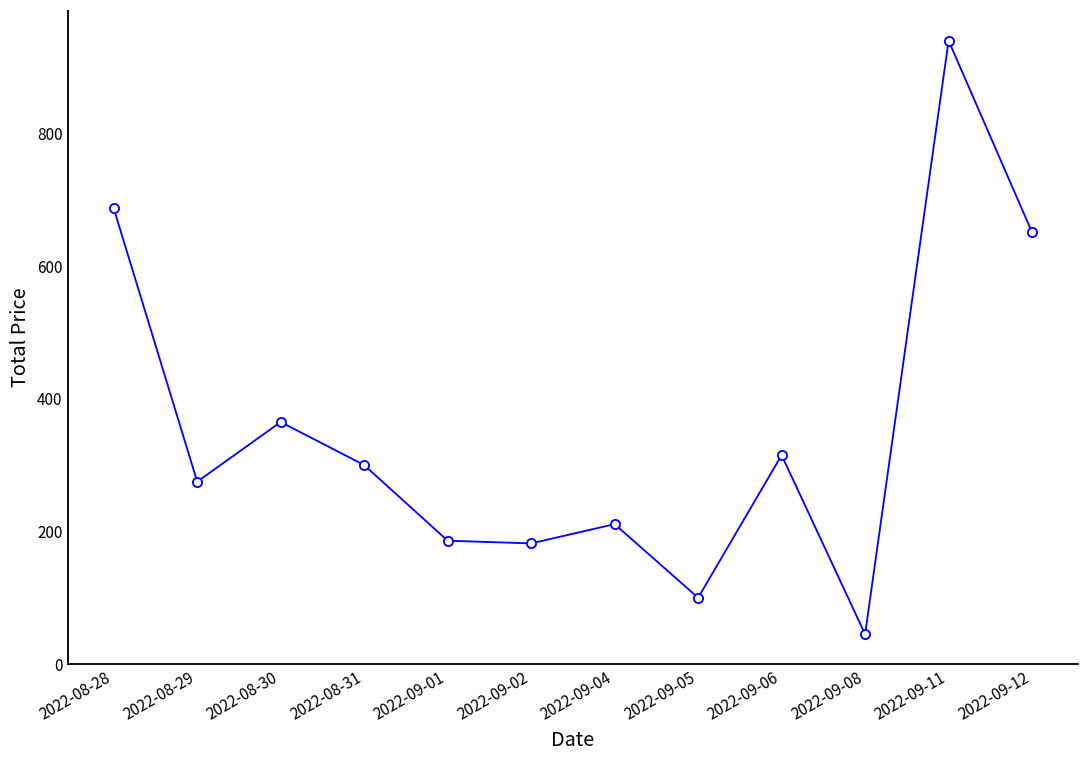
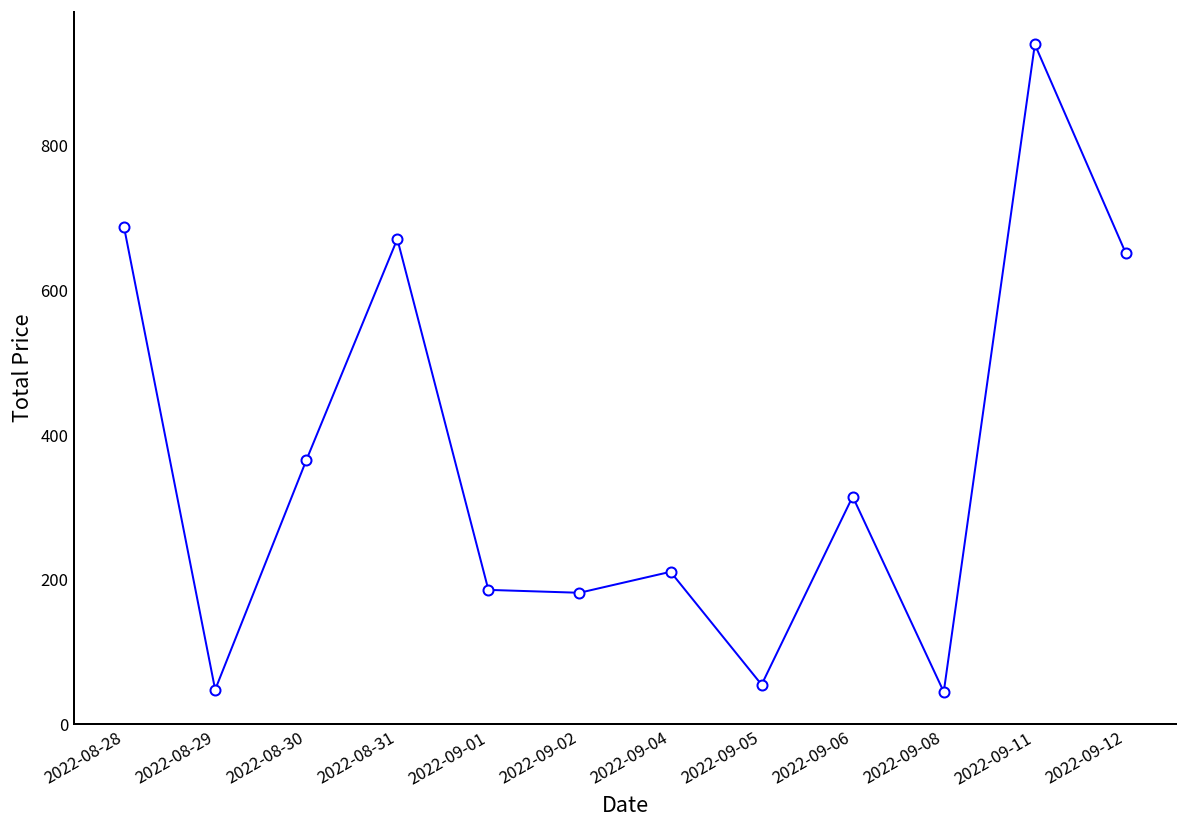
2022-08-29: 280 -> 50
2022-08-31: 300 -> 670
2022-09-05: 100 -> 60
